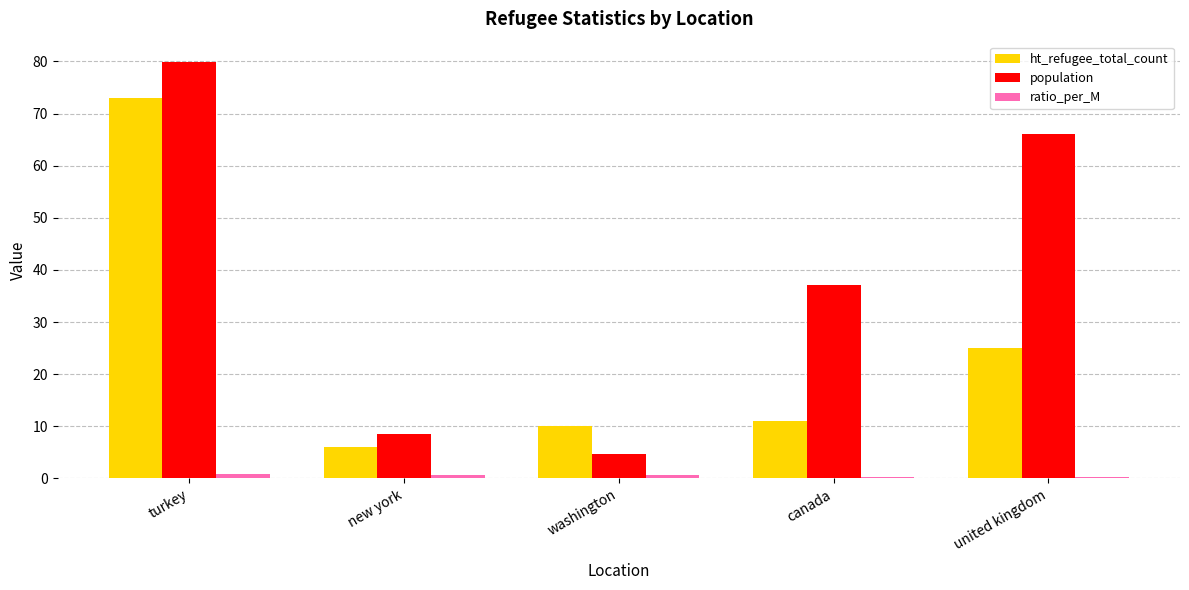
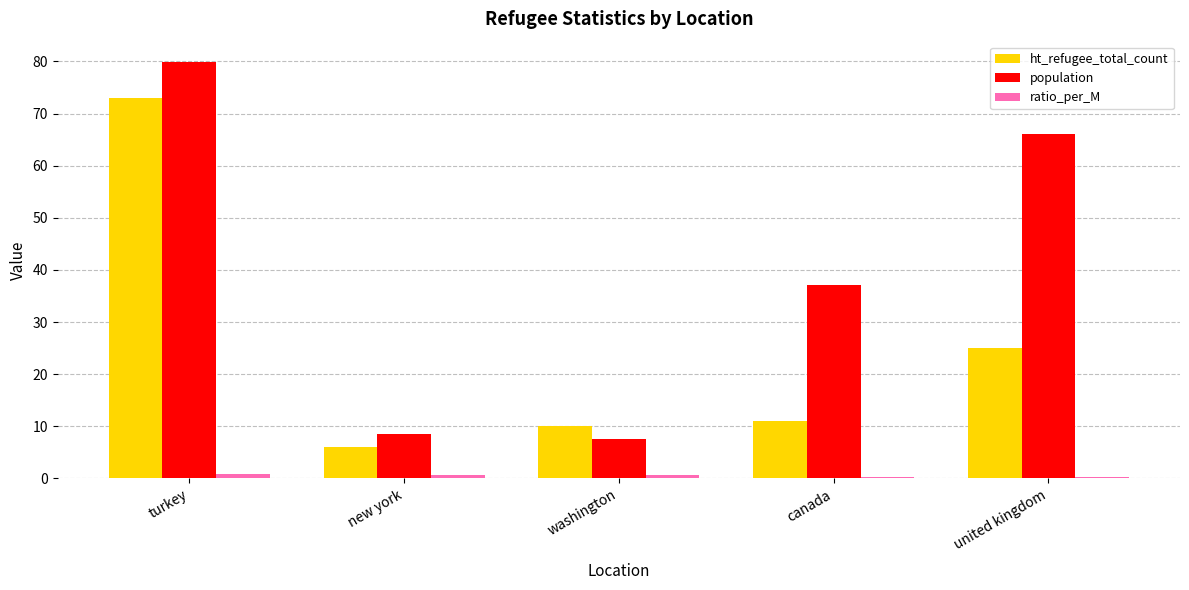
population, washington: 5 -> 8
